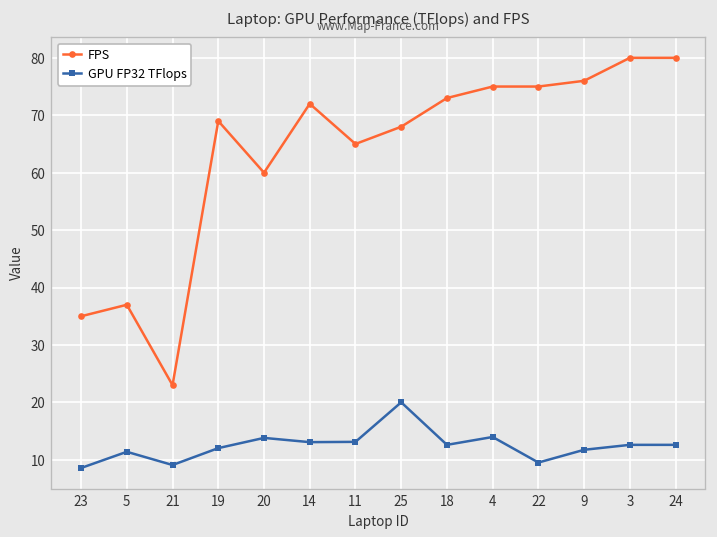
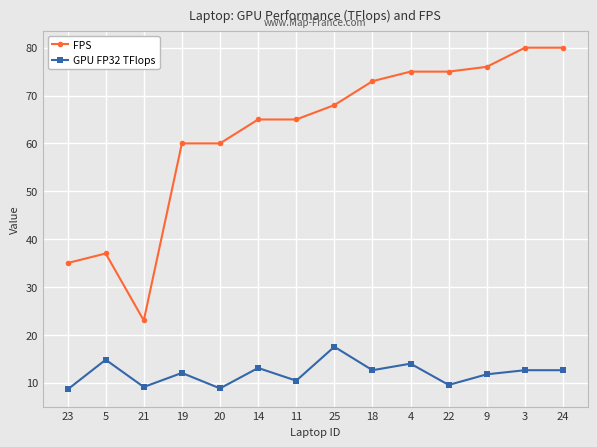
GPU FP32 TFlops, 5: 11 -> 15
FPS, 19: 69 -> 60
GPU FP32 TFlops, 20: 14 -> 9
FPS, 14: 72 -> 65
GPU FP32 TFlops, 11: 13 -> 10
GPU FP32 TFlops, 25: 20 -> 18
